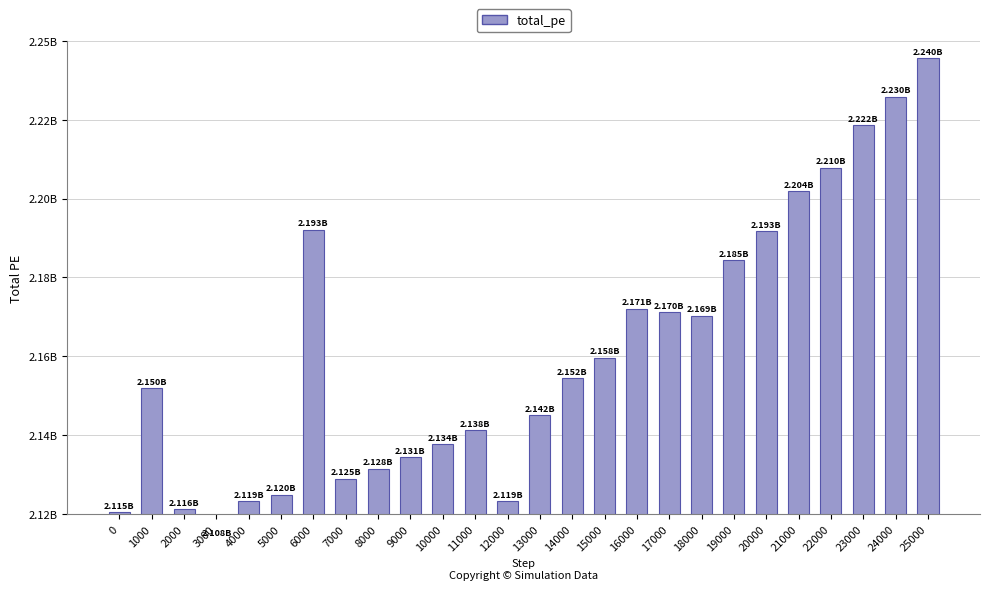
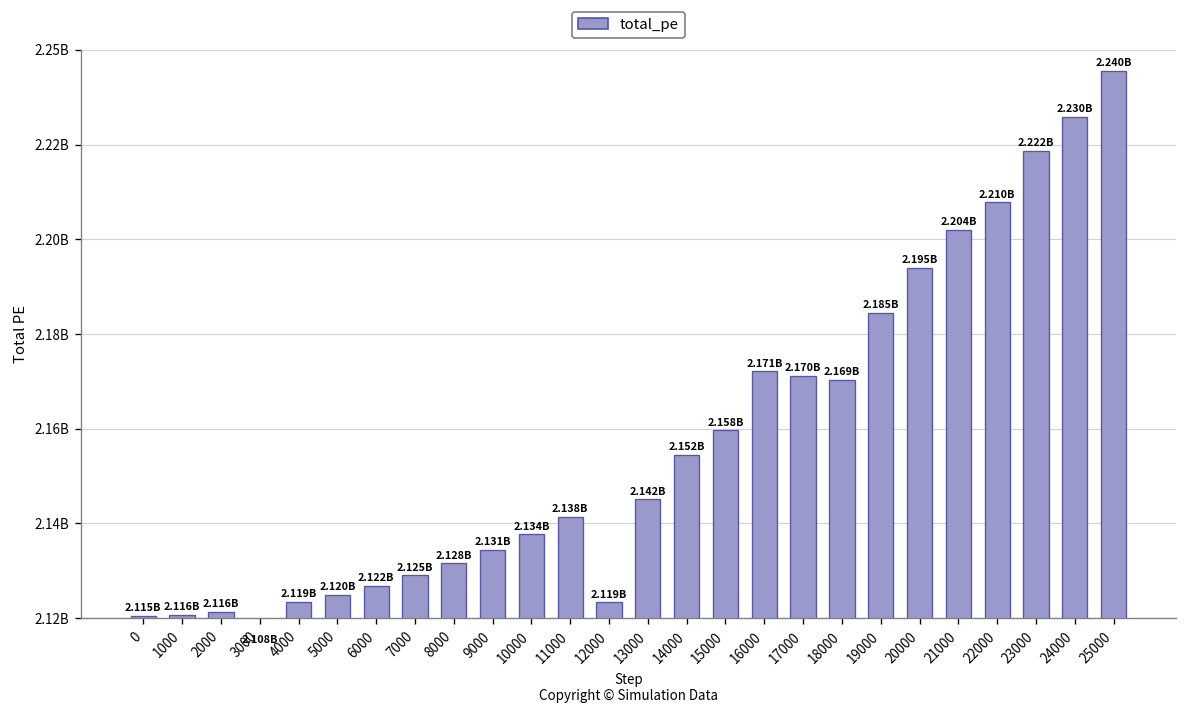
1000: 2.150B -> 2.116B
6000: 2.193B -> 2.122B
20000: 2.193B -> 2.195B
